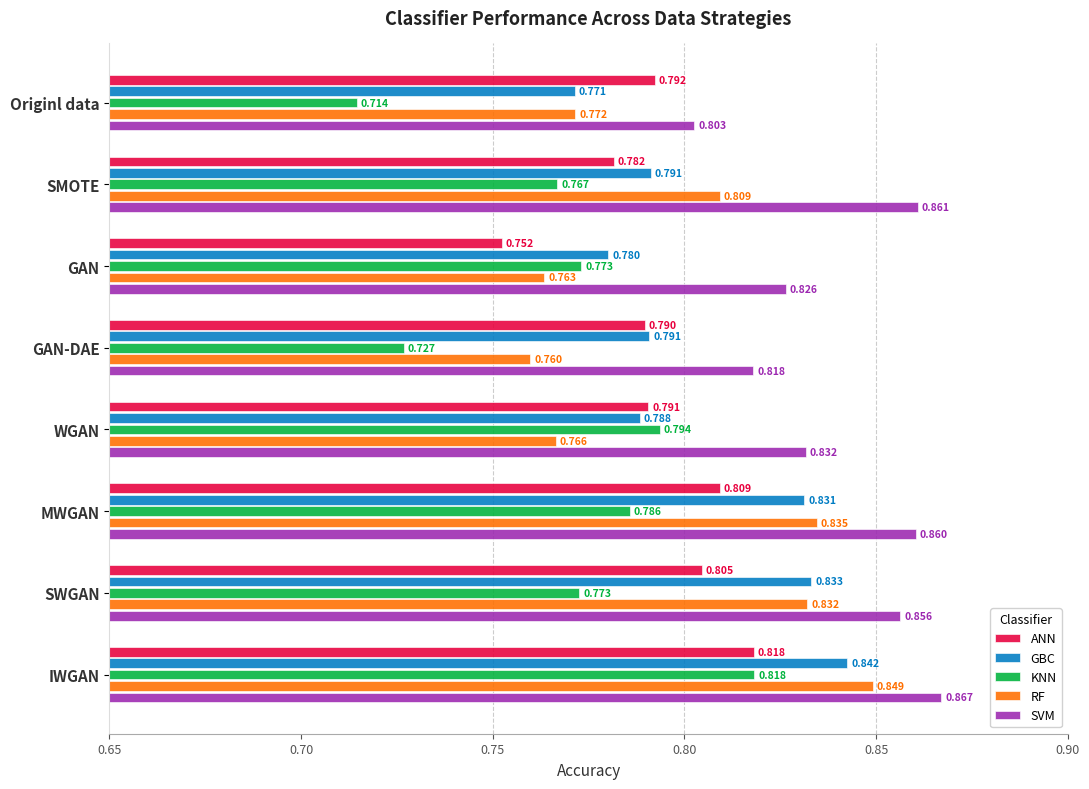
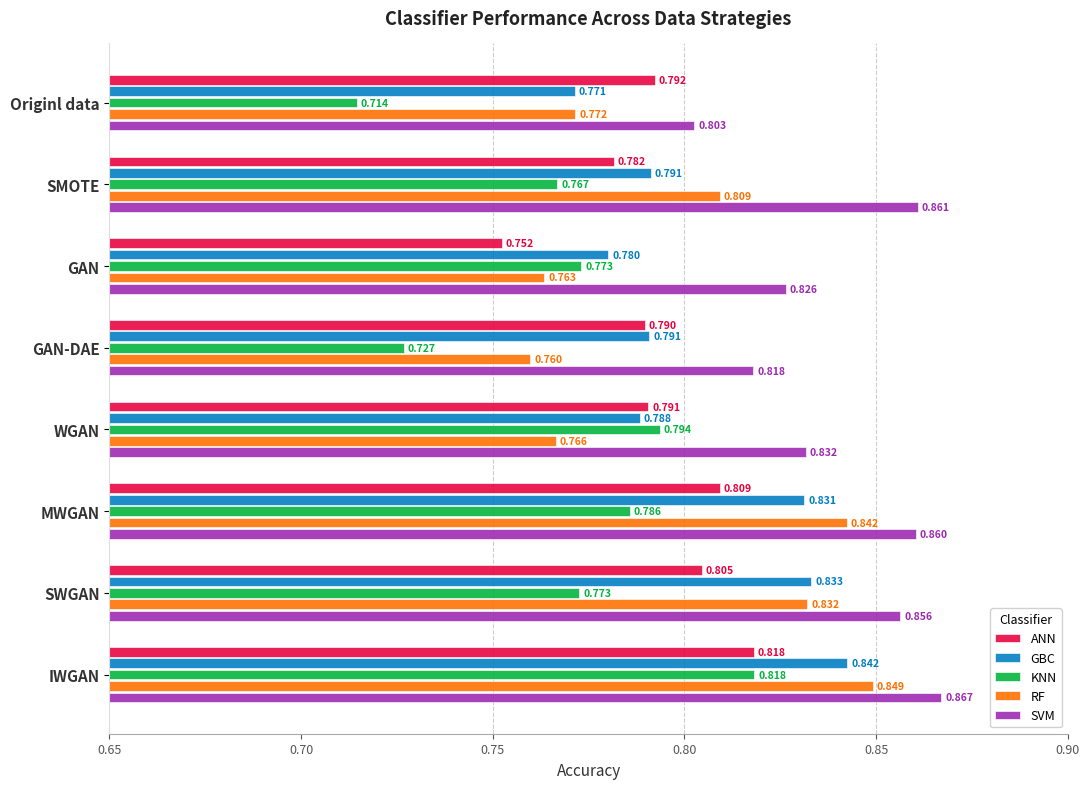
RF, MWGAN: 0.835 -> 0.842
